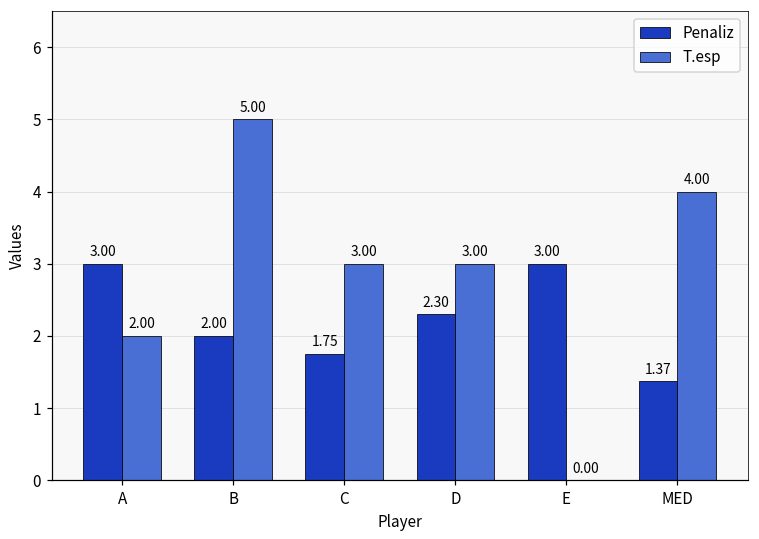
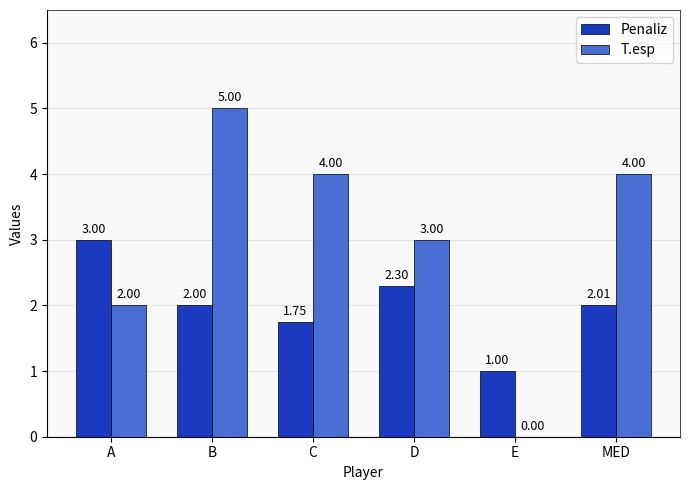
T.esp, C: 3.00 -> 4.00
Penaliz, E: 3.00 -> 1.00
Penaliz, MED: 1.37 -> 2.01
